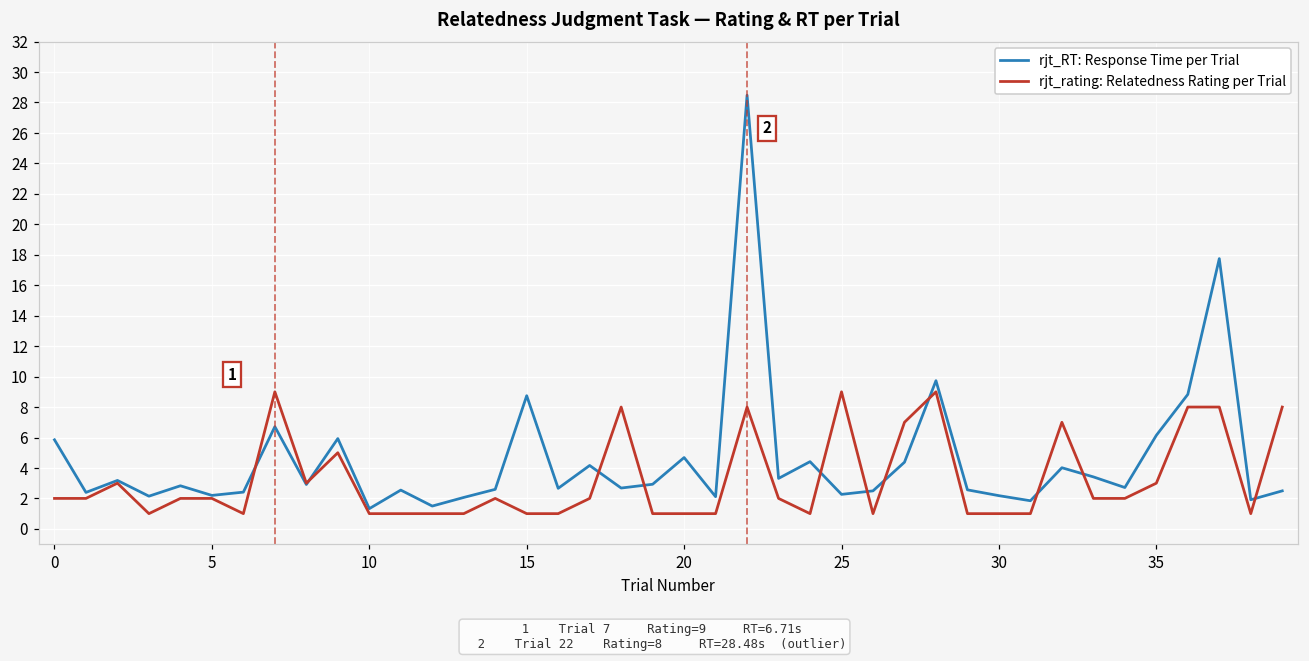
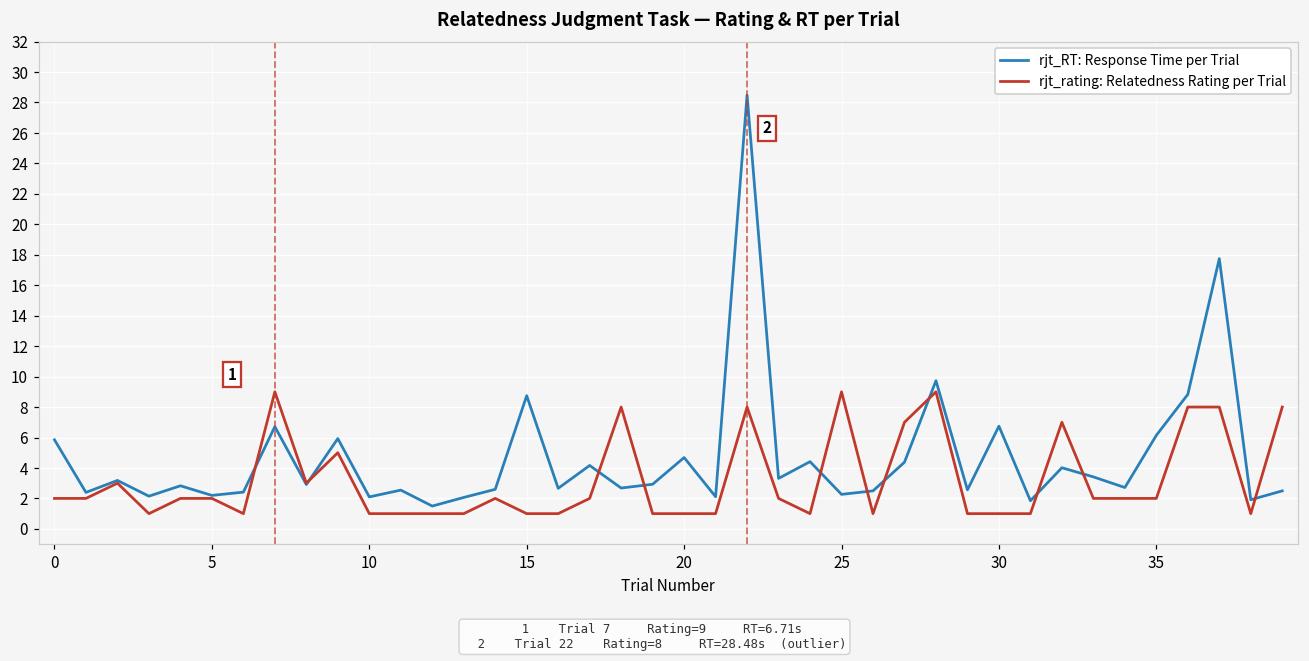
rjt_RT: Response Time per Trial, 10: 1.3 -> 2.1
rjt_RT: Response Time per Trial, 30: 2.2 -> 6.7
rjt_rating: Relatedness Rating per Trial, 35: 3 -> 2
